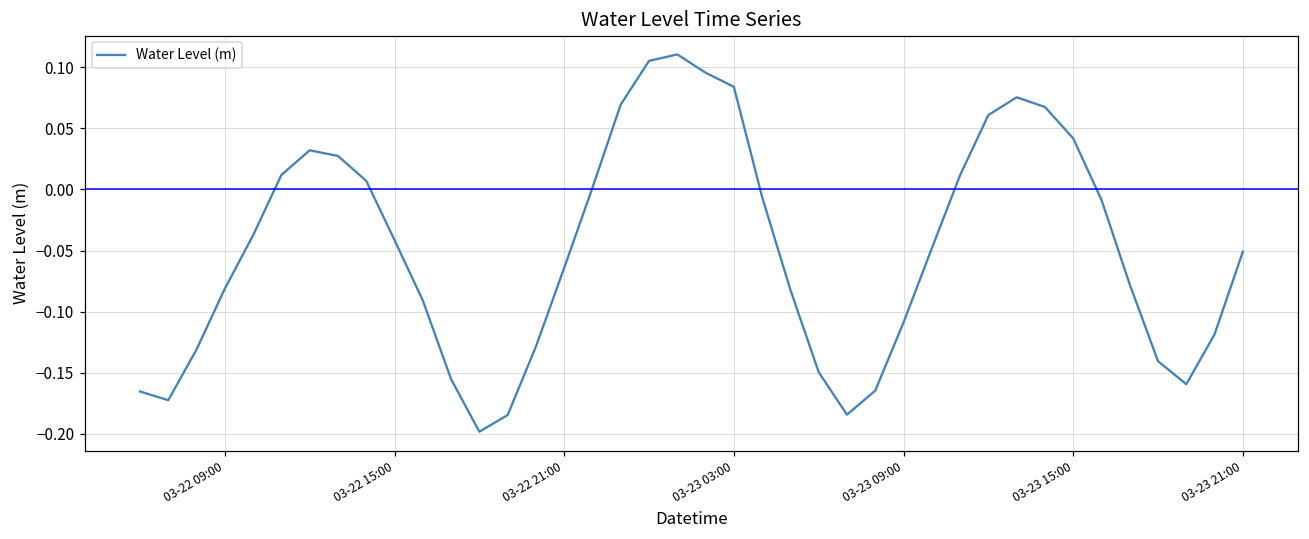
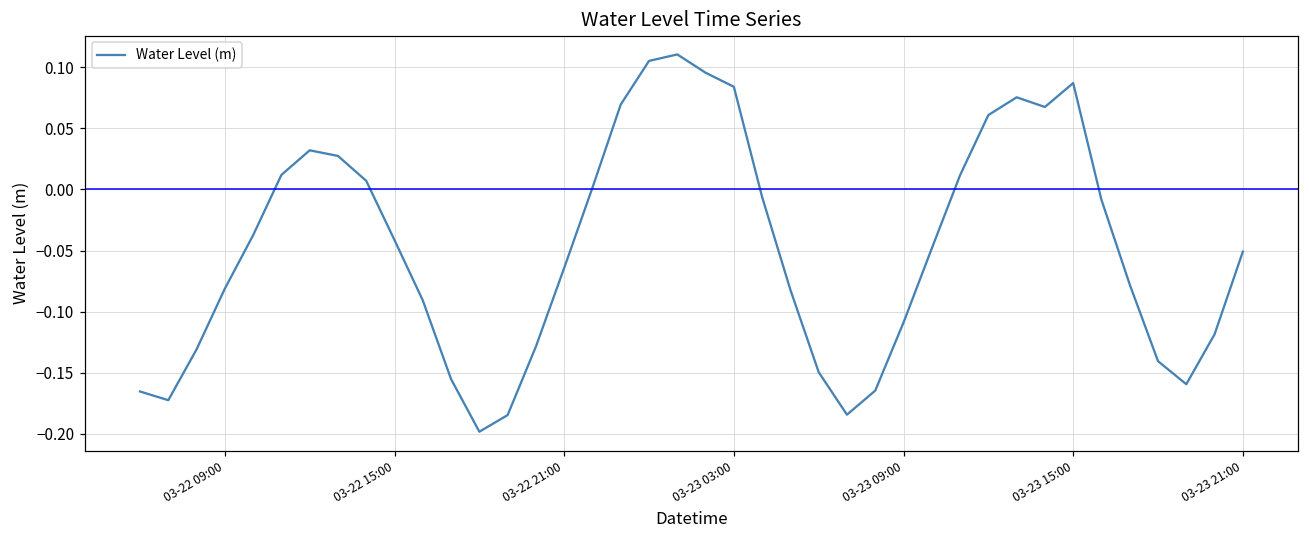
03-23 15:00: 0.042 -> 0.087
